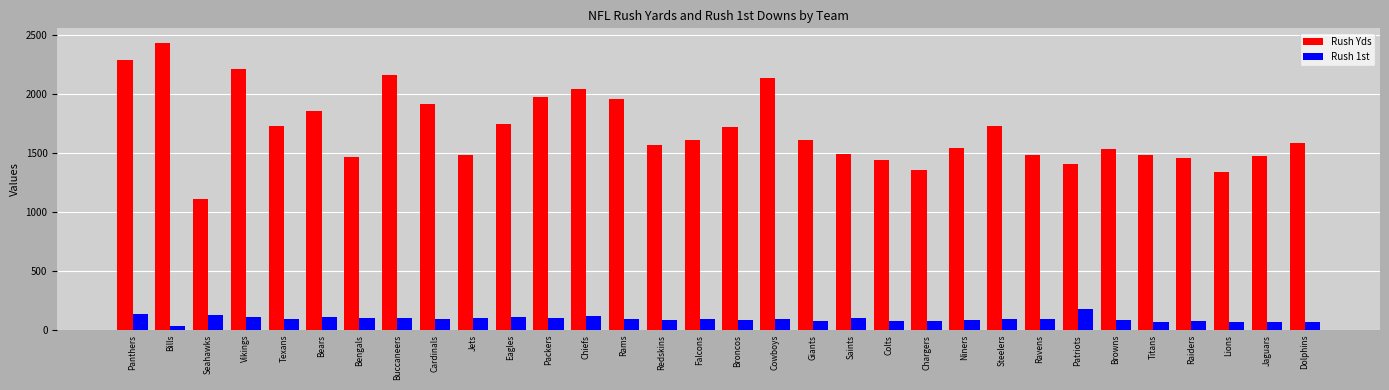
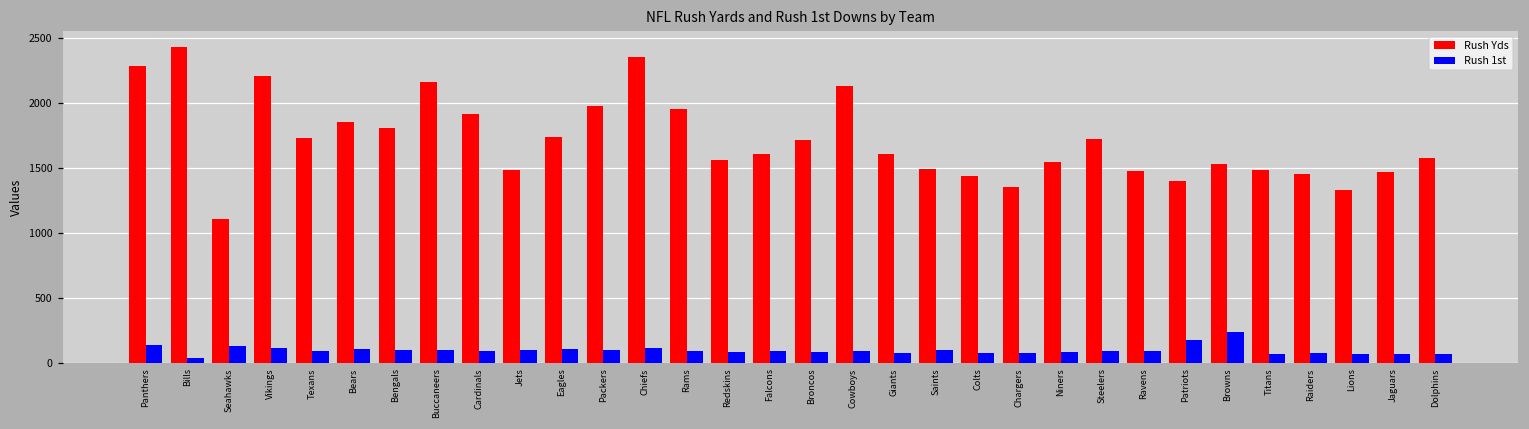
Rush Yds, Bengals: 1470 -> 1810
Rush Yds, Chiefs: 2040 -> 2350
Rush 1st, Browns: 80 -> 240
